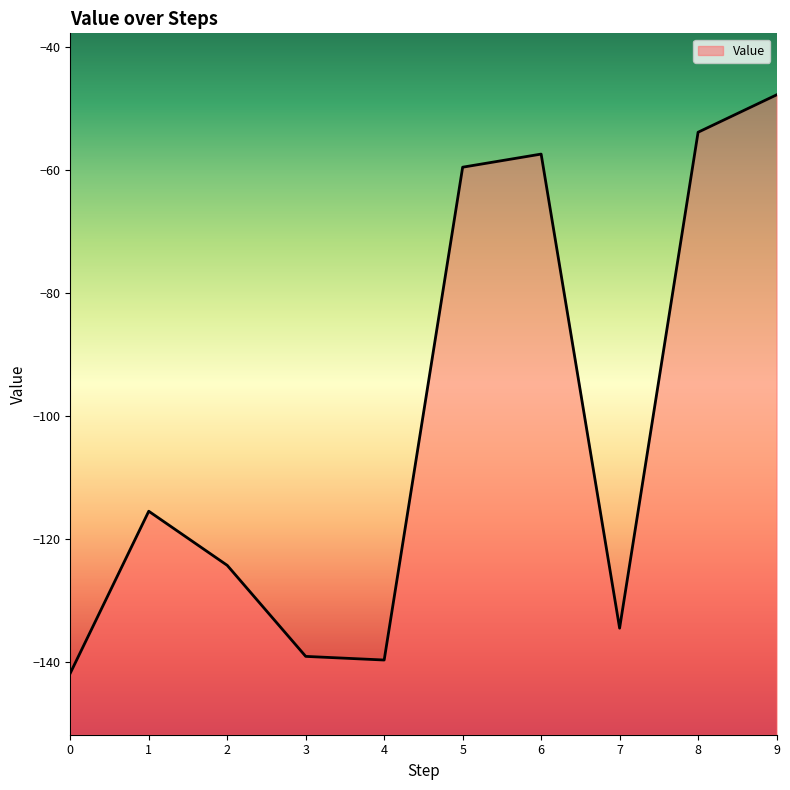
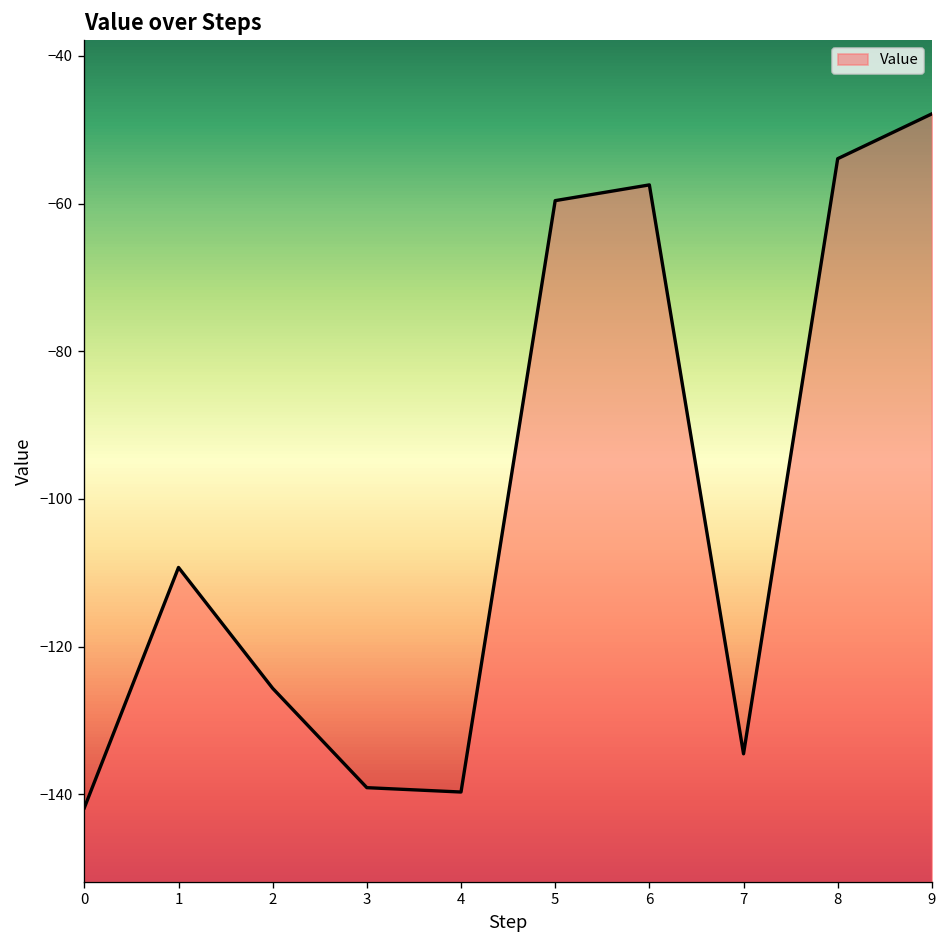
1: -116 -> -109
2: -124 -> -126
